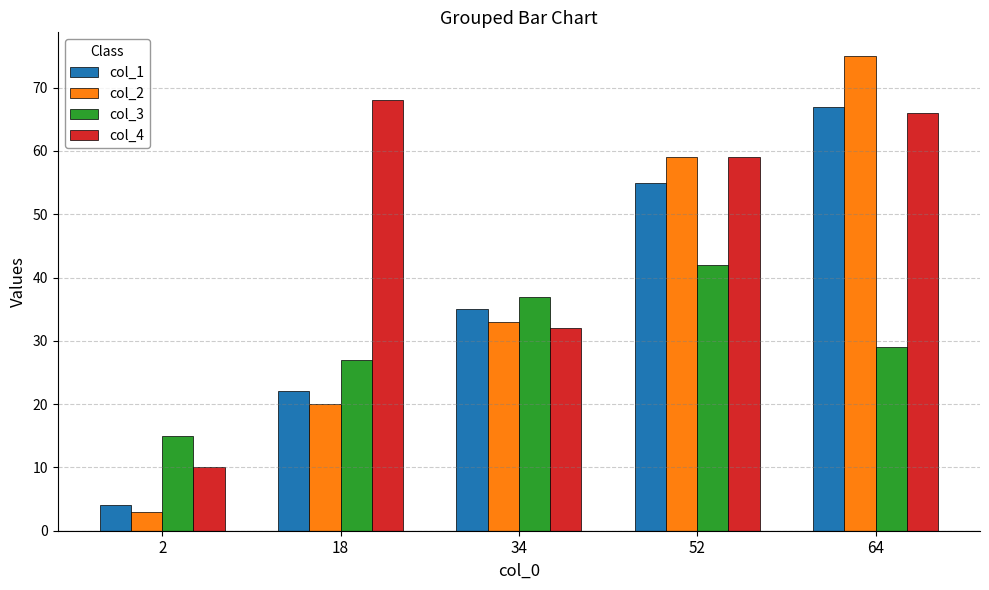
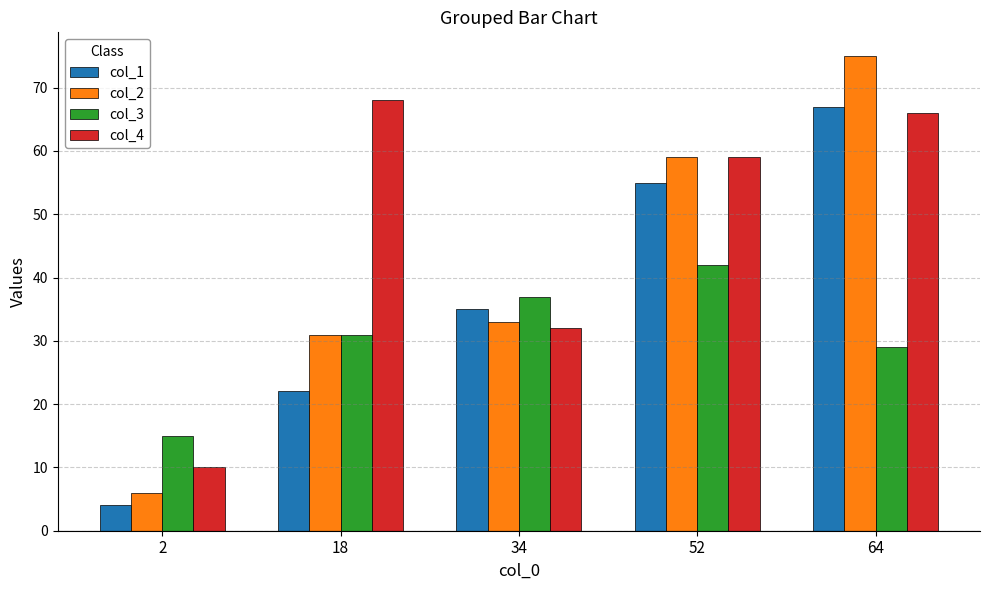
col_2, 2: 3 -> 6
col_2, 18: 20 -> 31
col_3, 18: 27 -> 31
